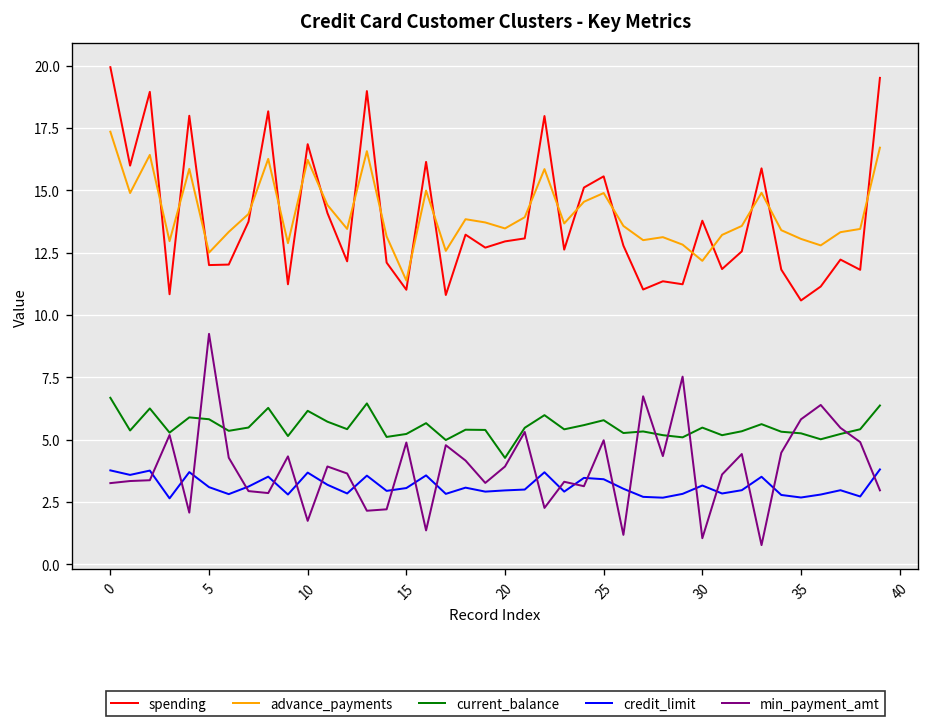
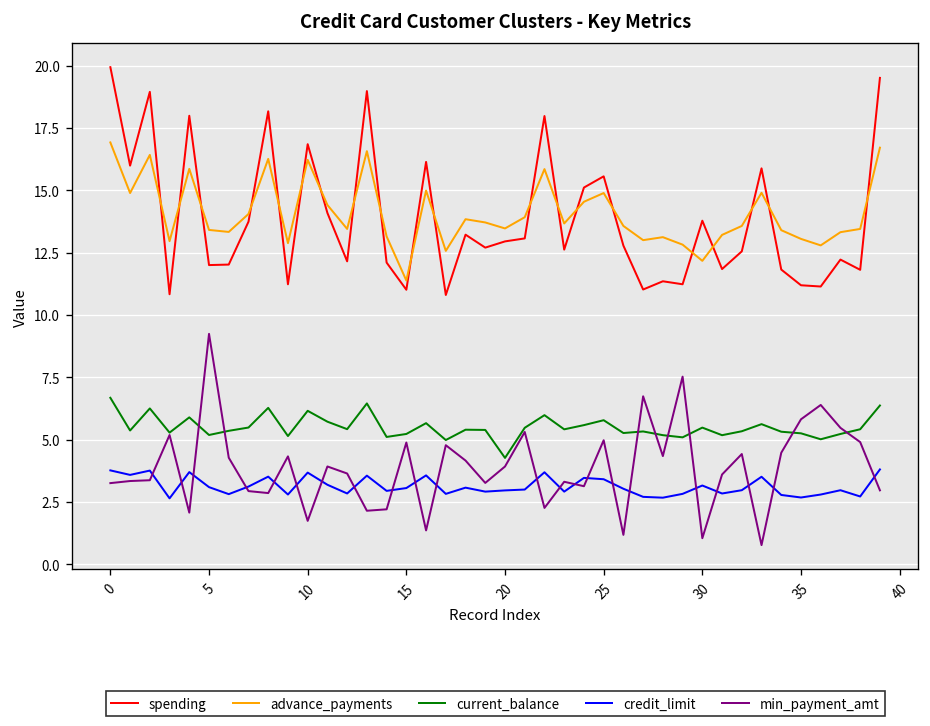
advance_payments, 0: 17.4 -> 16.9
advance_payments, 5: 12.5 -> 13.4
current_balance, 5: 5.8 -> 5.2
spending, 35: 10.6 -> 11.2
